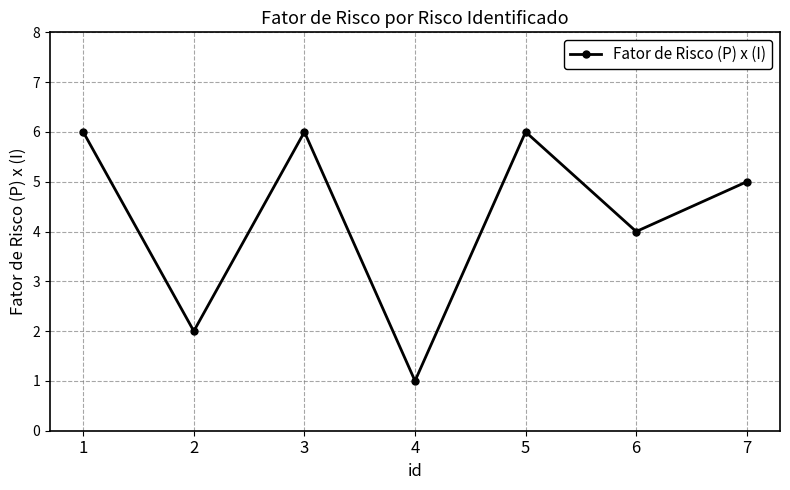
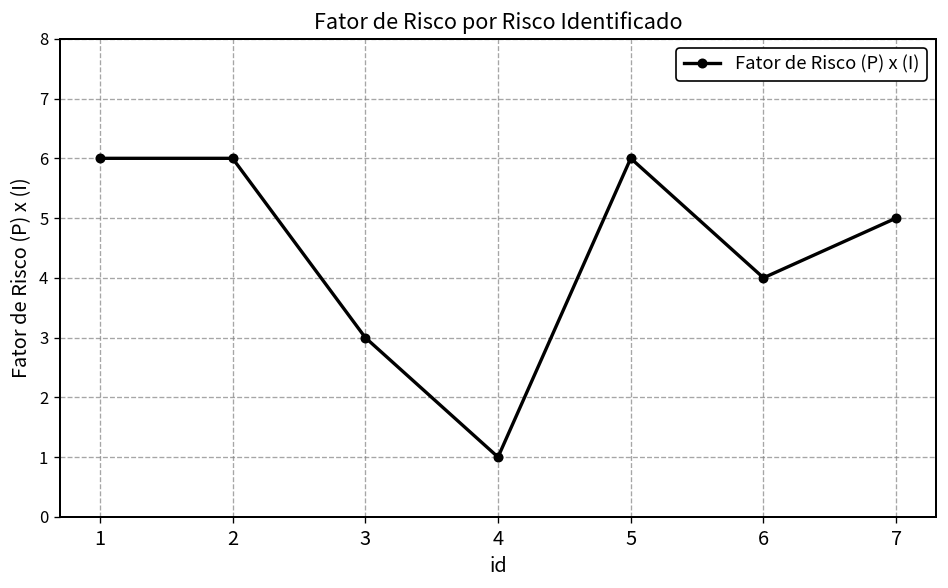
2: 2 -> 6
3: 6 -> 3
